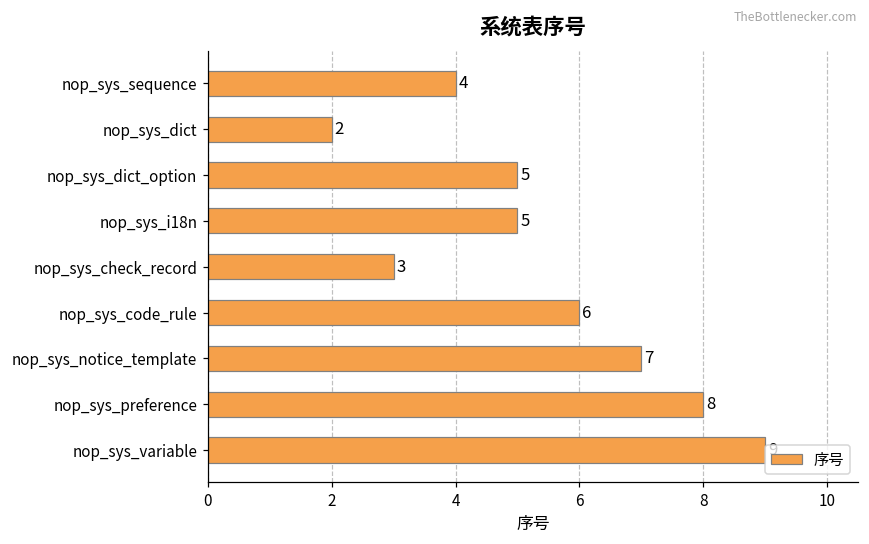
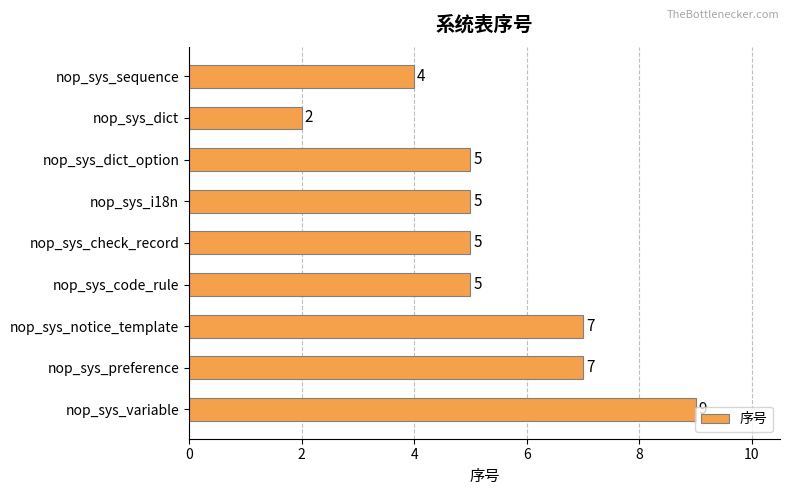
nop_sys_check_record: 3 -> 5
nop_sys_code_rule: 6 -> 5
nop_sys_preference: 8 -> 7
